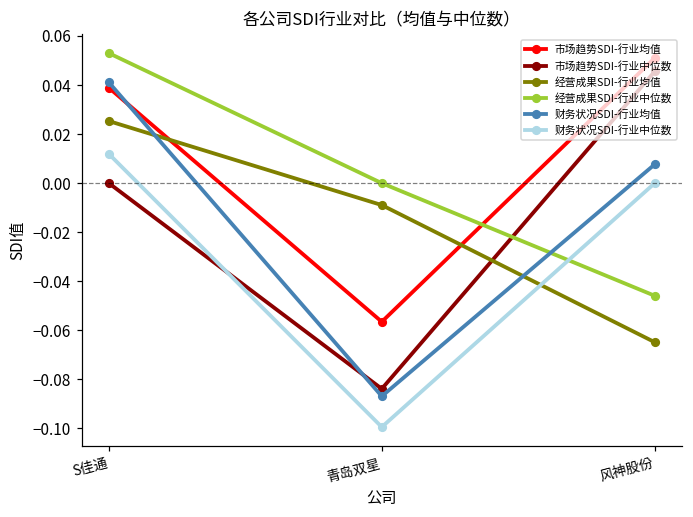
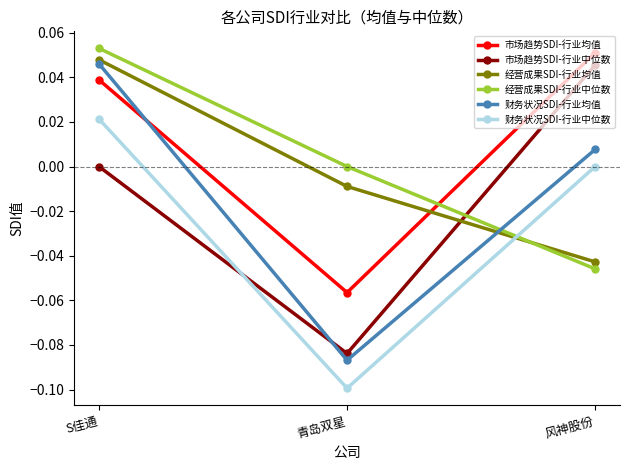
经营成果SDI-行业均值, S佳通: 0.025 -> 0.048
财务状况SDI-行业均值, S佳通: 0.041 -> 0.046
财务状况SDI-行业中位数, S佳通: 0.012 -> 0.021
经营成果SDI-行业均值, 风神股份: -0.065 -> -0.043
